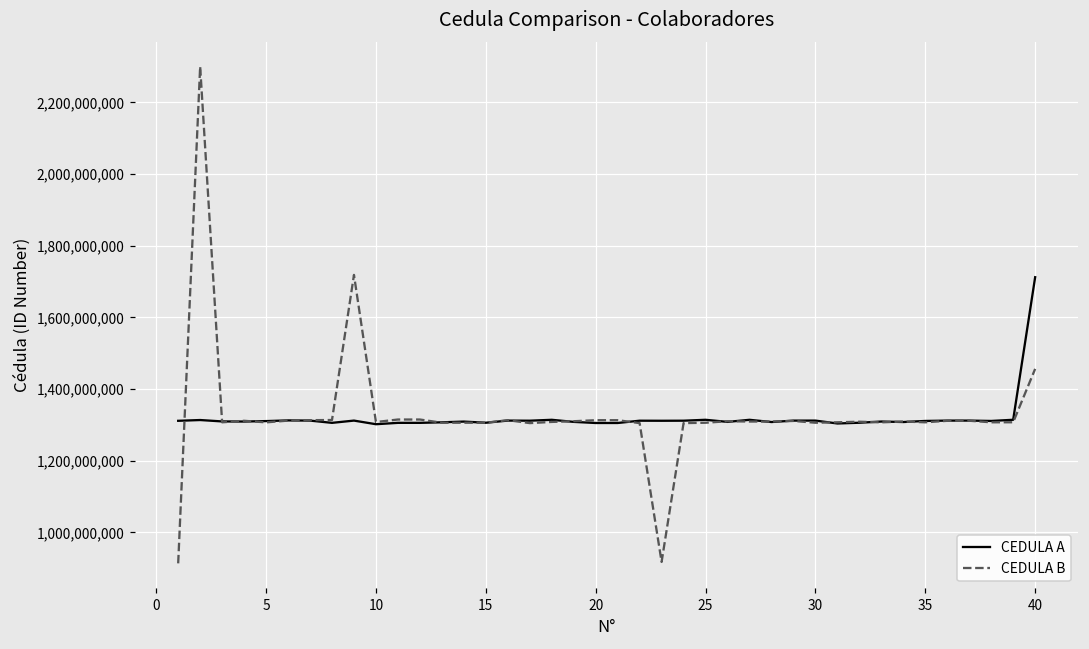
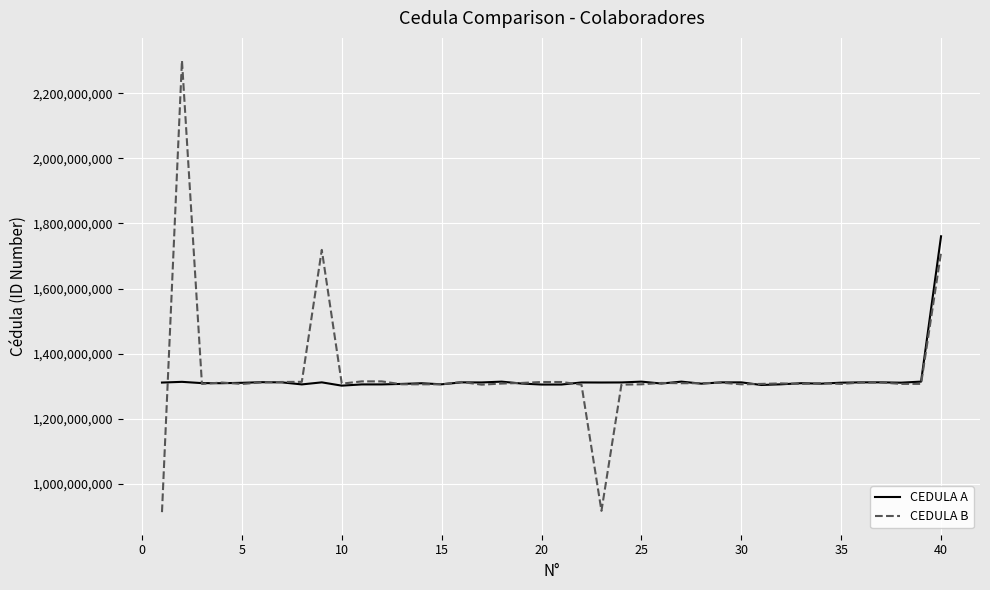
CEDULA A, 40: 1,710,000,000 -> 1,760,000,000
CEDULA B, 40: 1,460,000,000 -> 1,710,000,000
